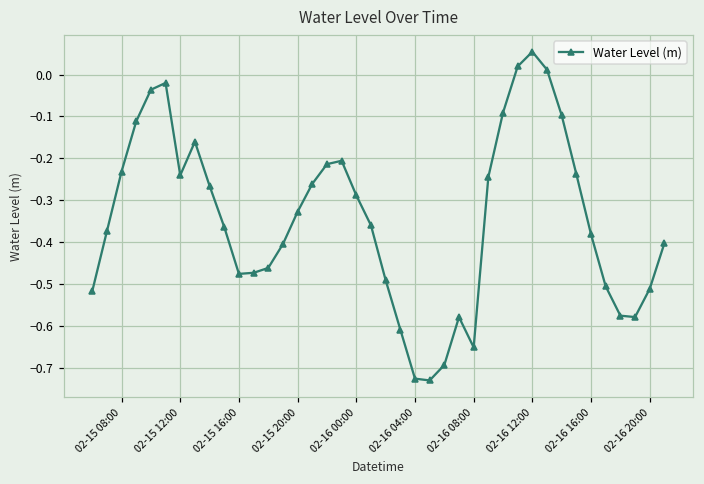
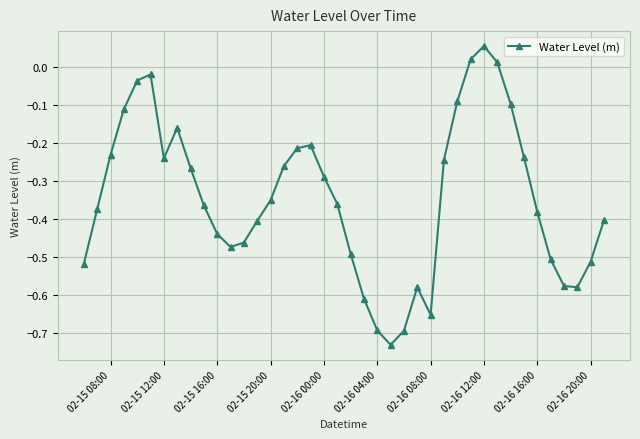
02-15 16:00: -0.48 -> -0.44
02-15 20:00: -0.33 -> -0.35
02-16 04:00: -0.73 -> -0.69
